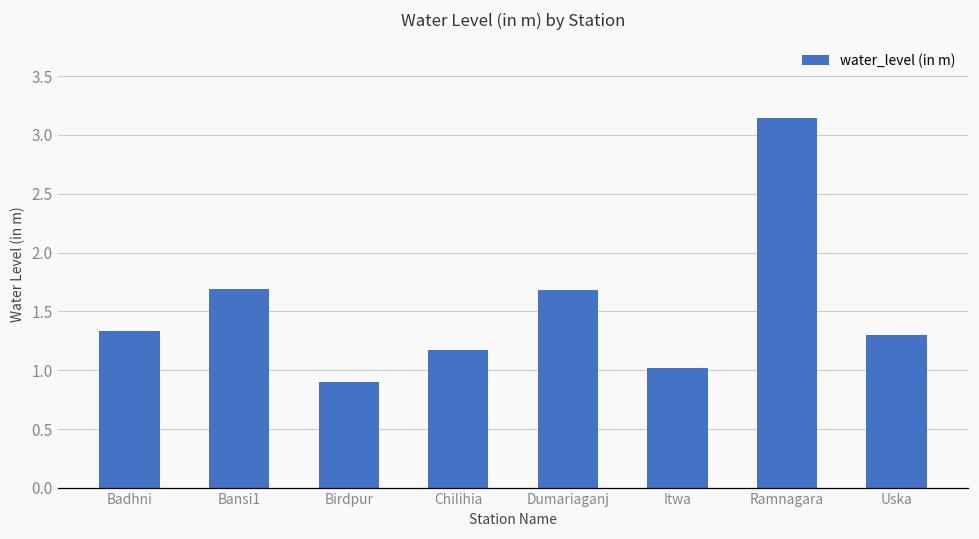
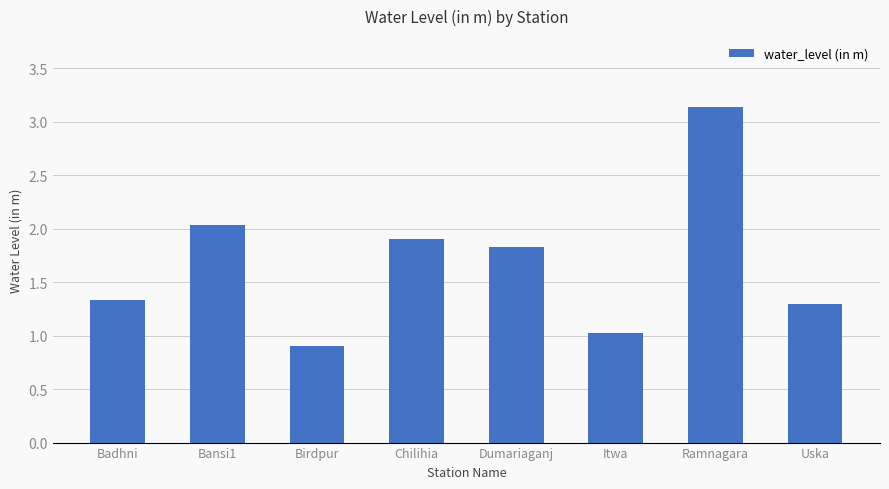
Bansi1: 1.69 -> 2.03
Chilihia: 1.17 -> 1.90
Dumariaganj: 1.68 -> 1.83
